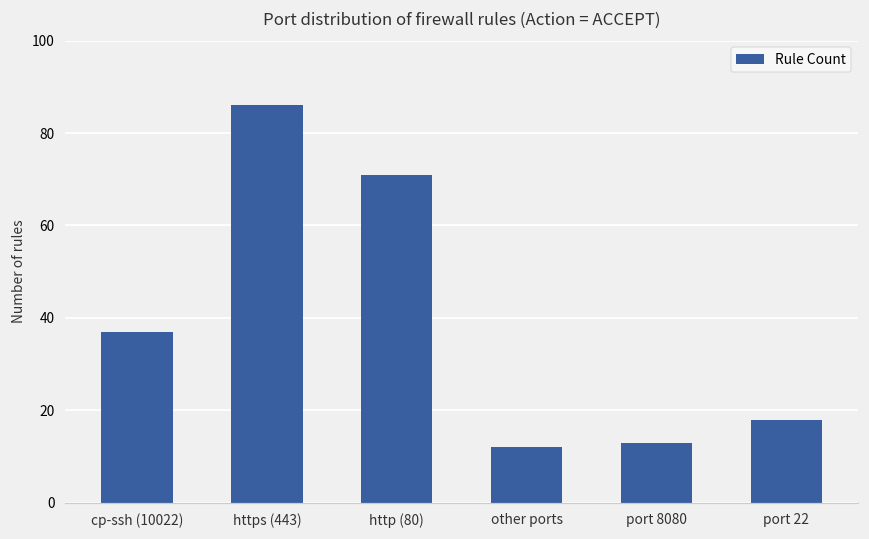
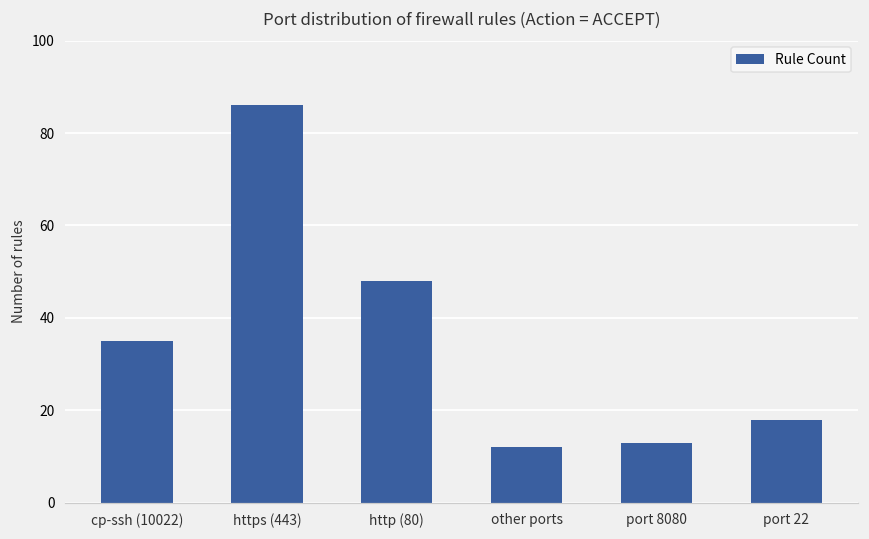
cp-ssh (10022): 37 -> 35
http (80): 71 -> 48
